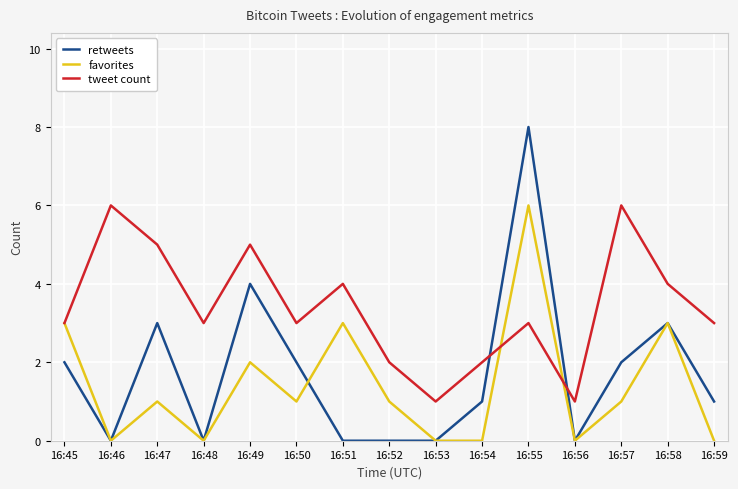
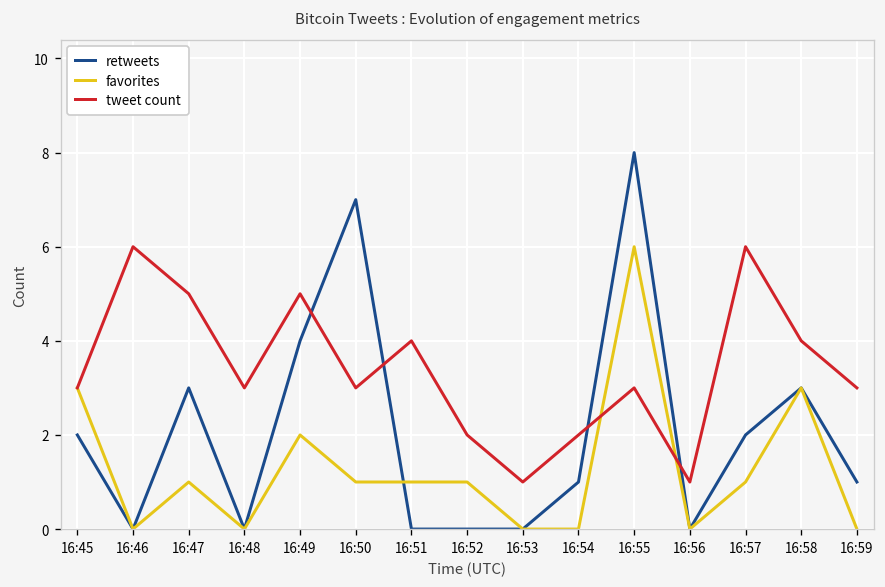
retweets, 16:50: 2 -> 7
favorites, 16:51: 3 -> 1
